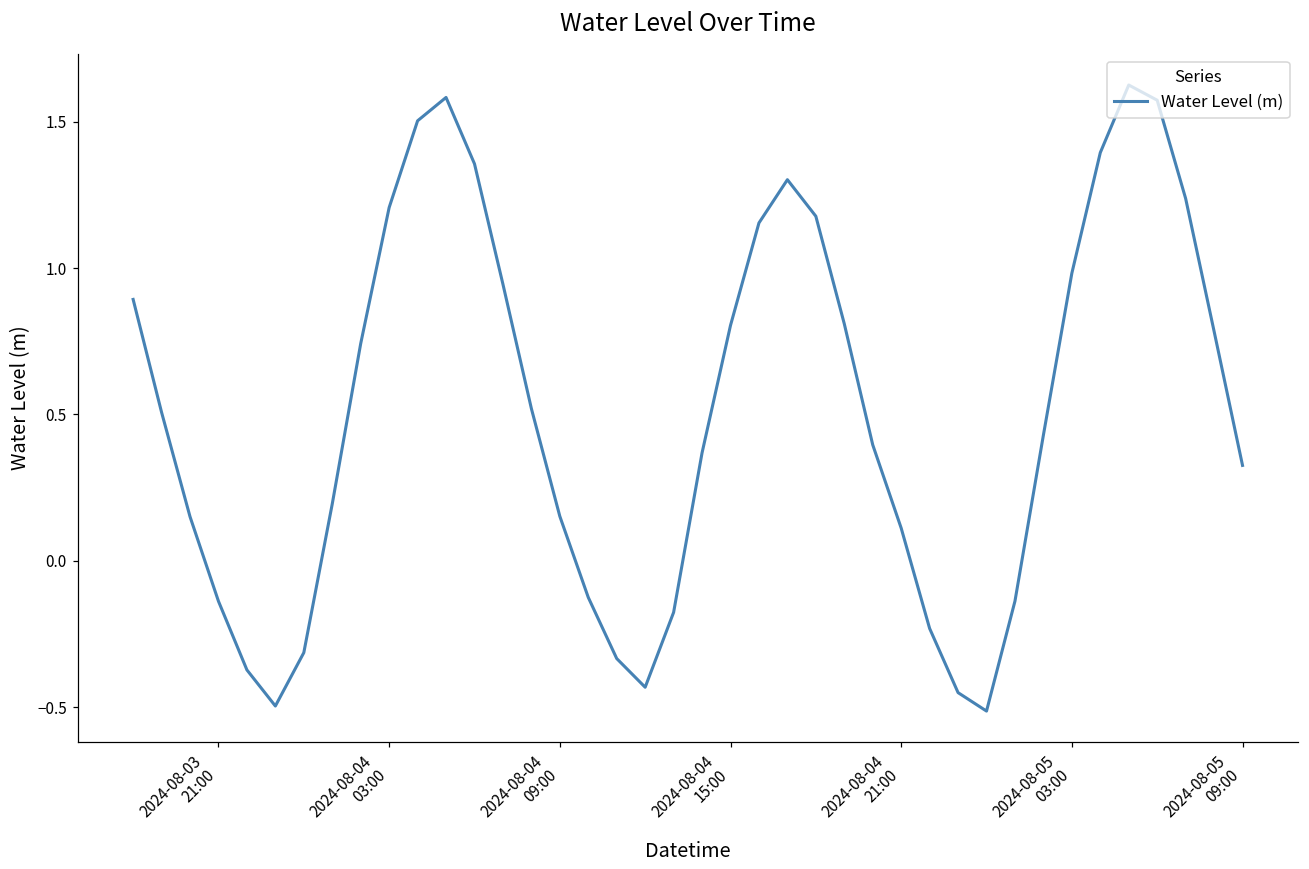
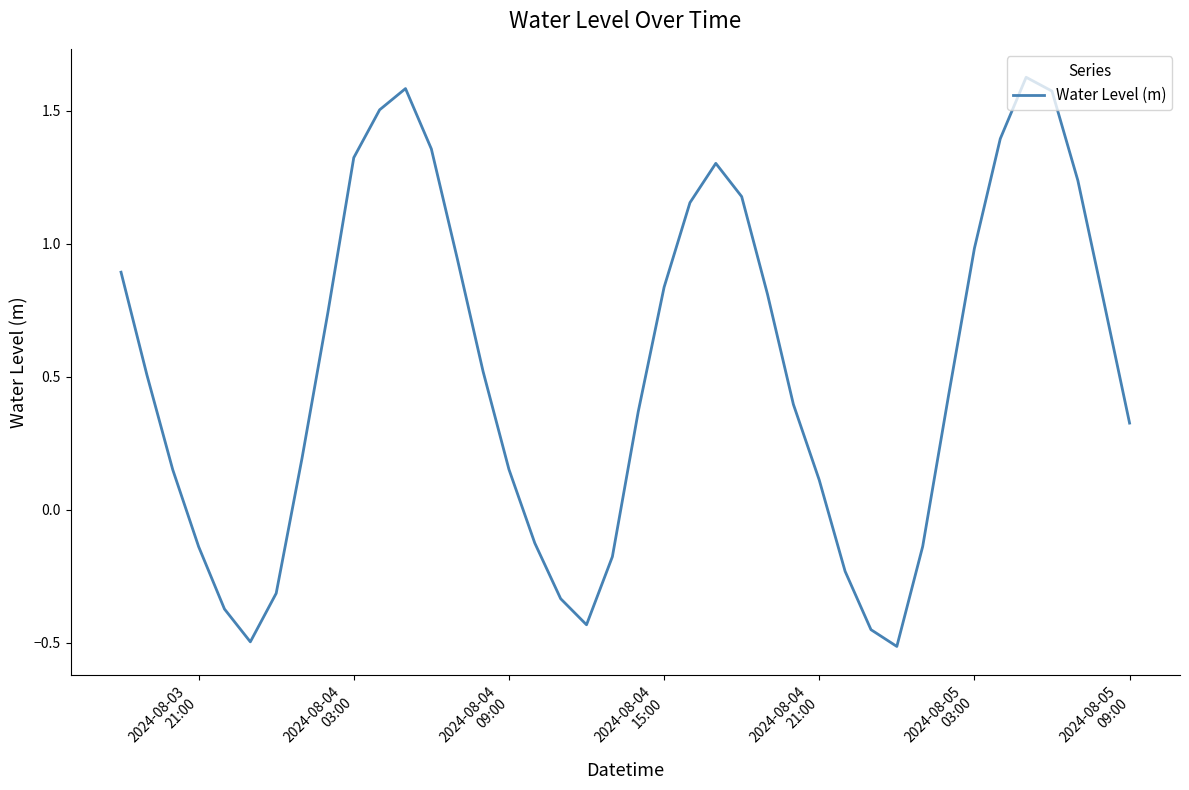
2024-08-04 03:00: 1.21 -> 1.32
2024-08-04 15:00: 0.80 -> 0.84
